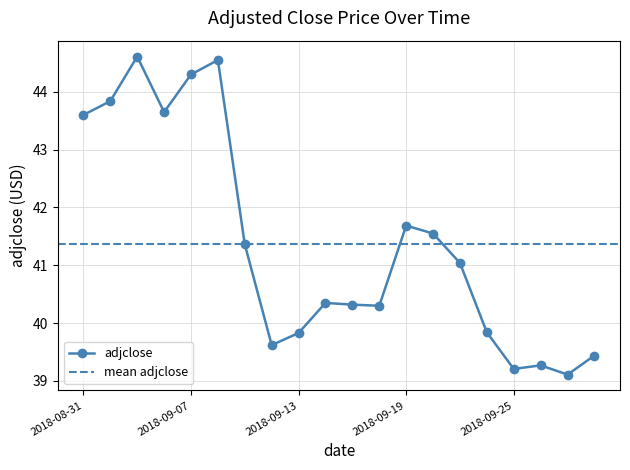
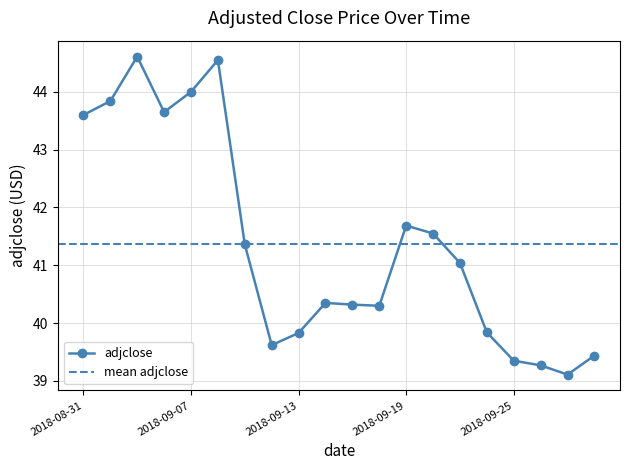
2018-09-07: 44.3 -> 44.0
2018-09-25: 39.2 -> 39.3
